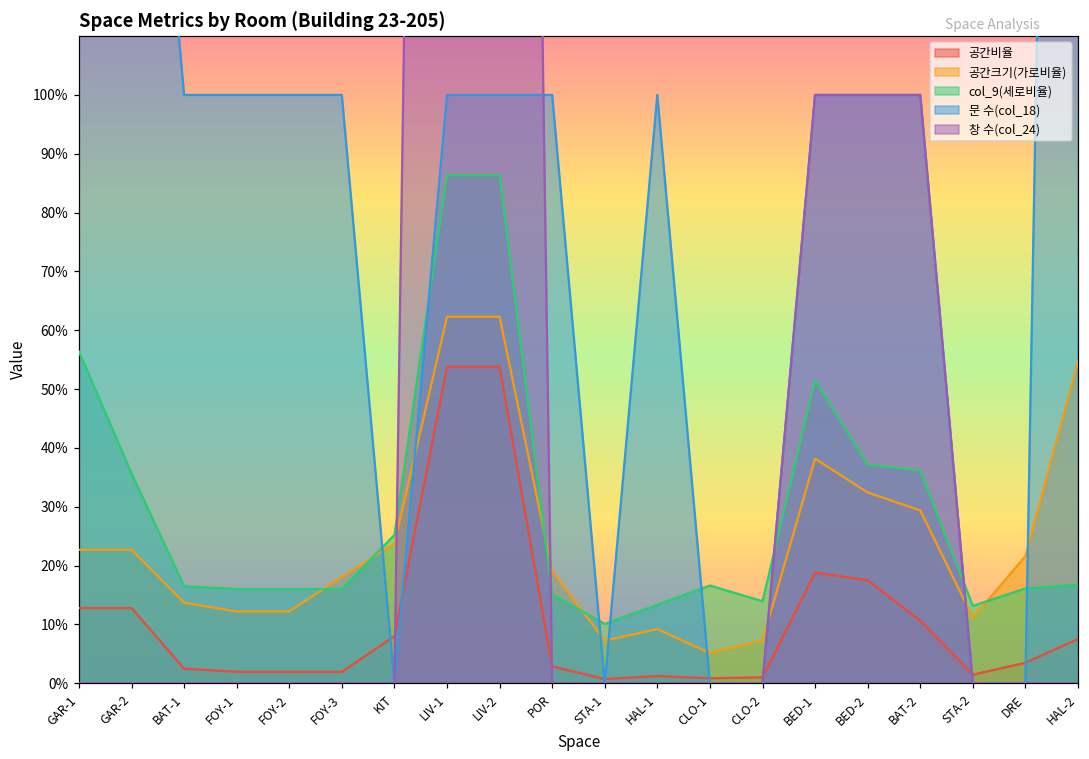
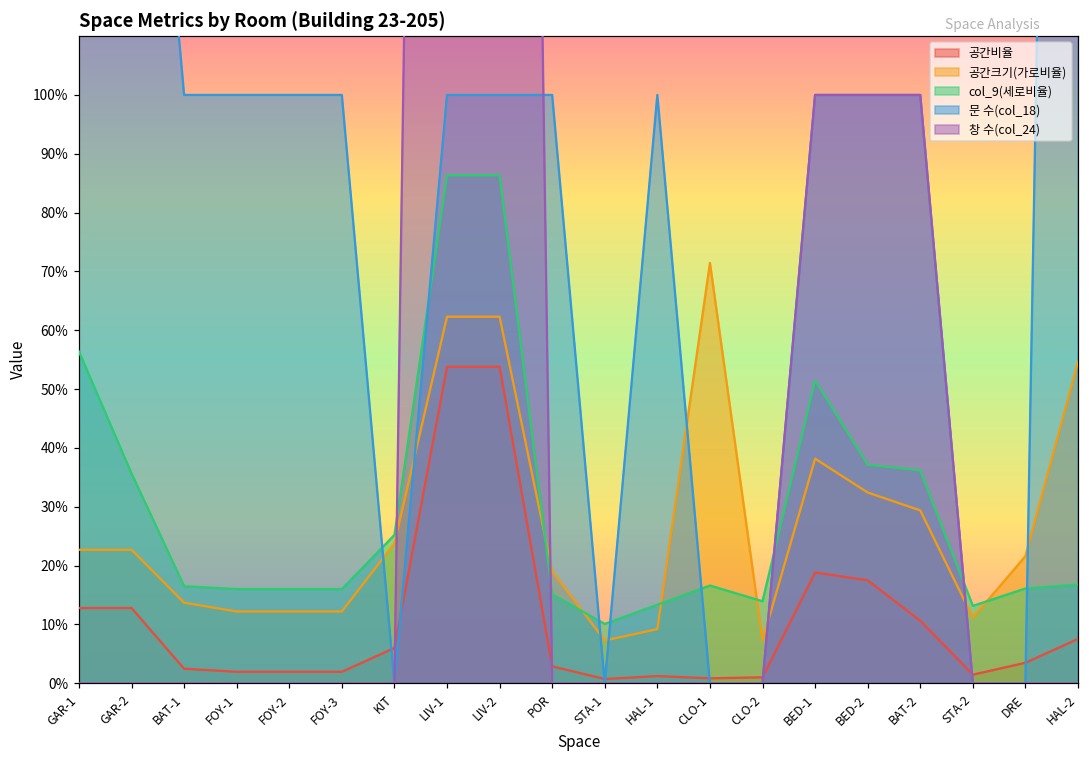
공간크기(가로비율), FOY-3: 18% -> 12%
공간비율, KIT: 8% -> 6%
공간크기(가로비율), CLO-1: 5% -> 71%
